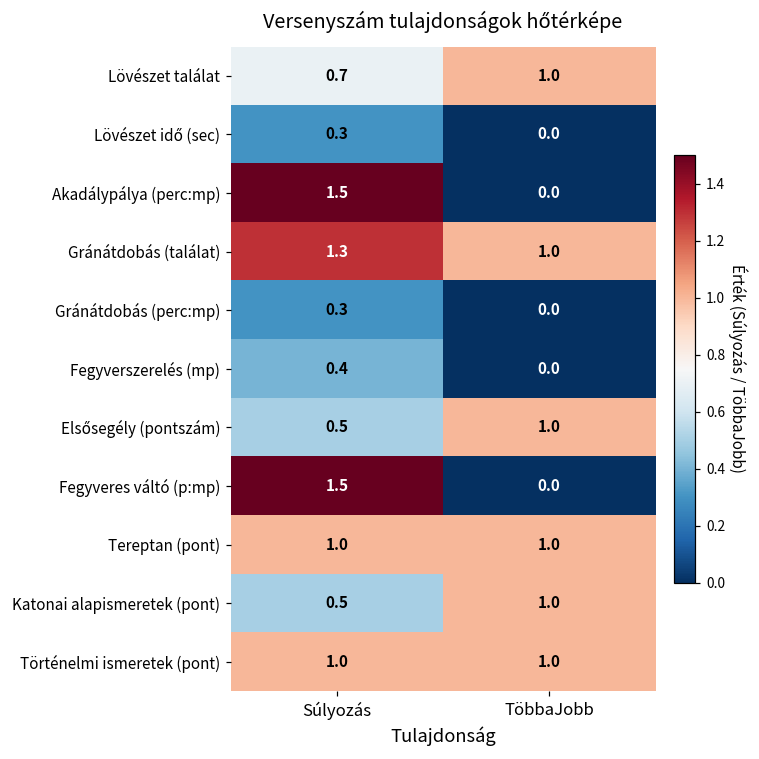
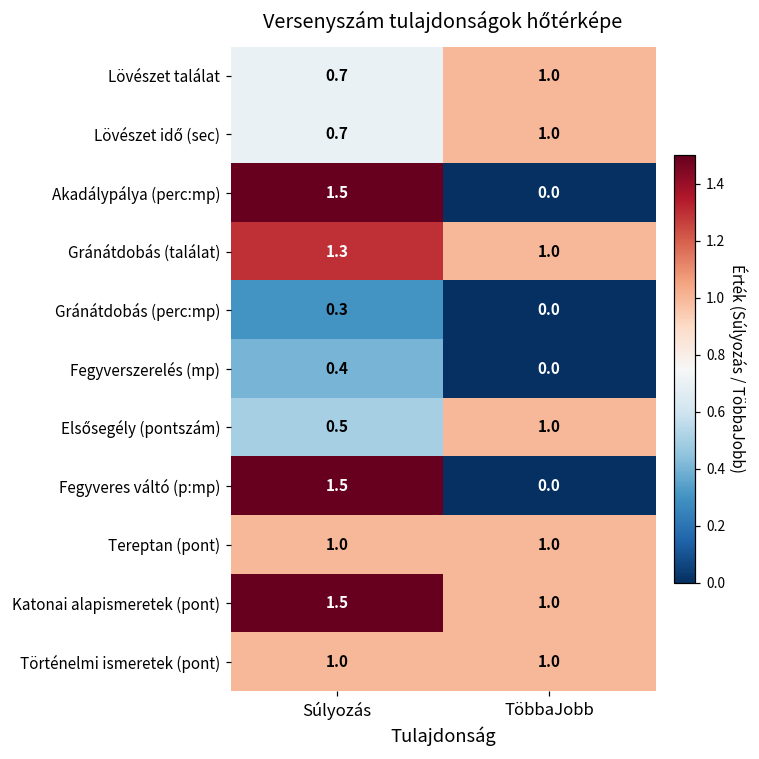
Lövészet idő (sec), Súlyozás: 0.3 -> 0.7
Lövészet idő (sec), TöbbaJobb: 0.0 -> 1.0
Katonai alapismeretek (pont), Súlyozás: 0.5 -> 1.5
